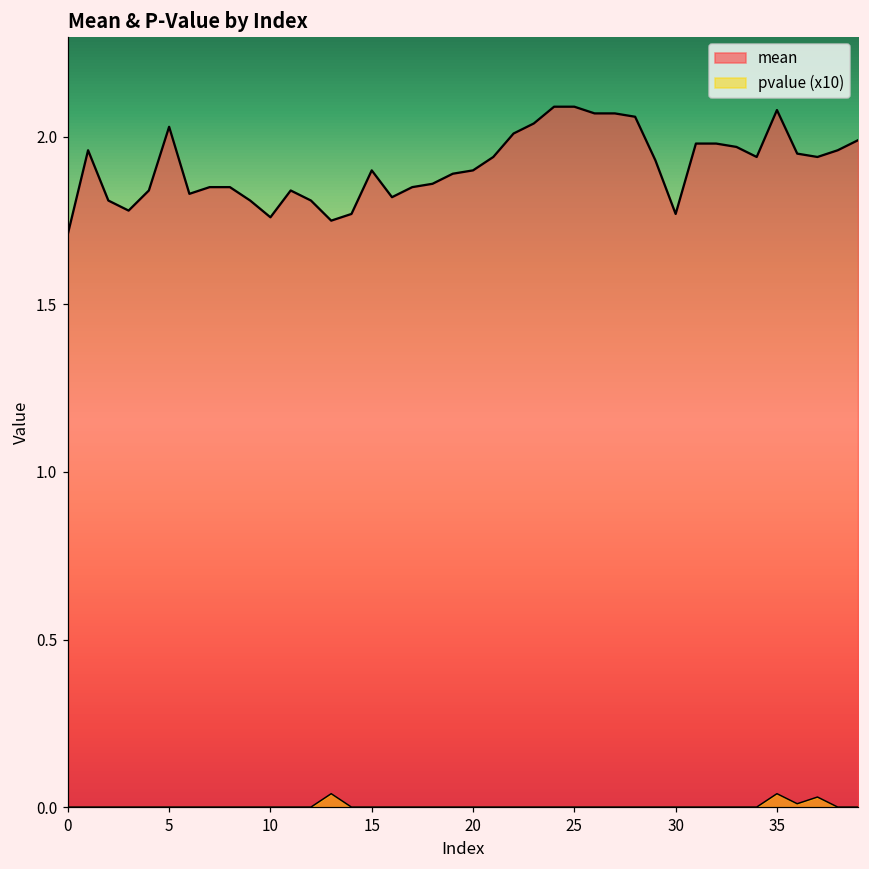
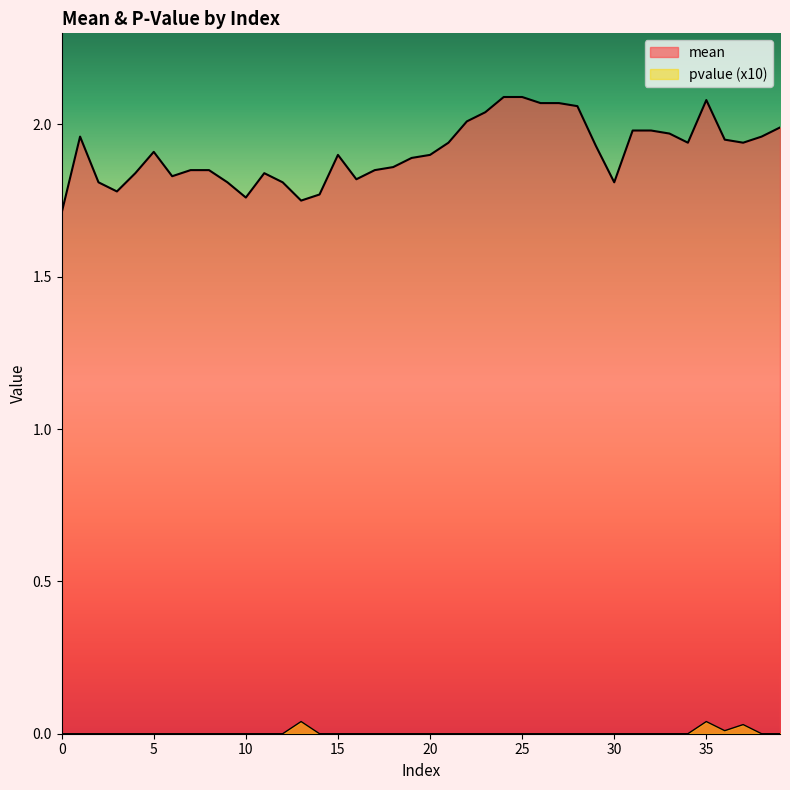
mean, 5: 2.03 -> 1.91
mean, 30: 1.77 -> 1.81
